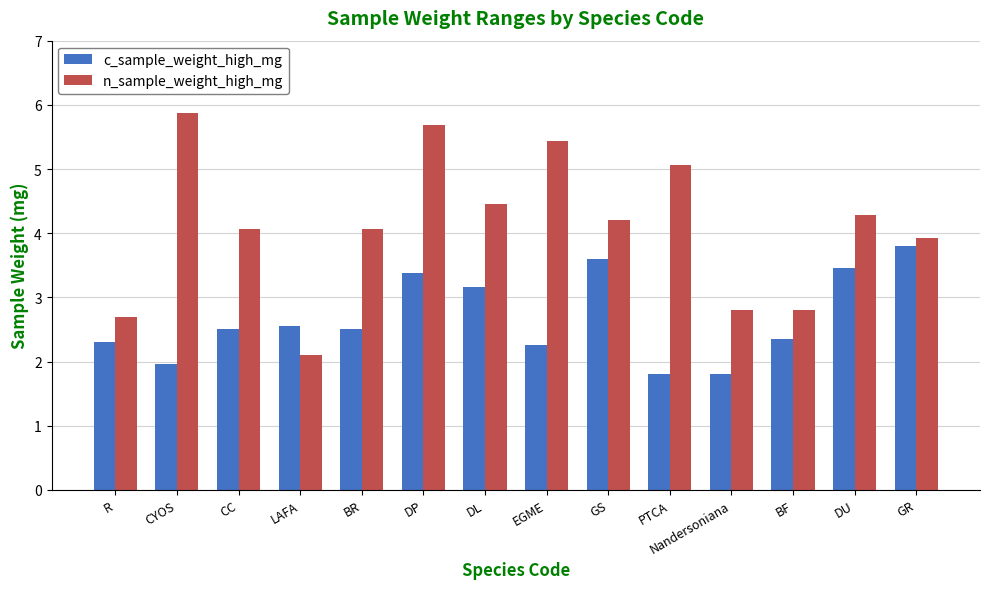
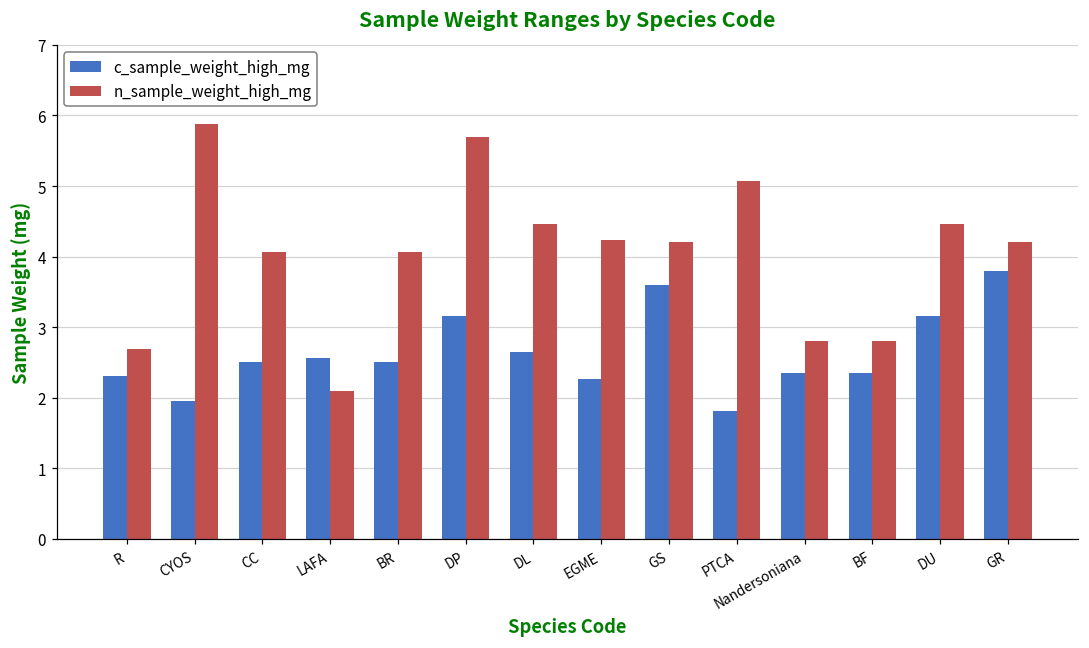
c_sample_weight_high_mg, DP: 3.4 -> 3.2
c_sample_weight_high_mg, DL: 3.2 -> 2.7
n_sample_weight_high_mg, EGME: 5.4 -> 4.2
c_sample_weight_high_mg, Nandersoniana: 1.8 -> 2.4
c_sample_weight_high_mg, DU: 3.5 -> 3.2
n_sample_weight_high_mg, DU: 4.3 -> 4.5
n_sample_weight_high_mg, GR: 3.9 -> 4.2
